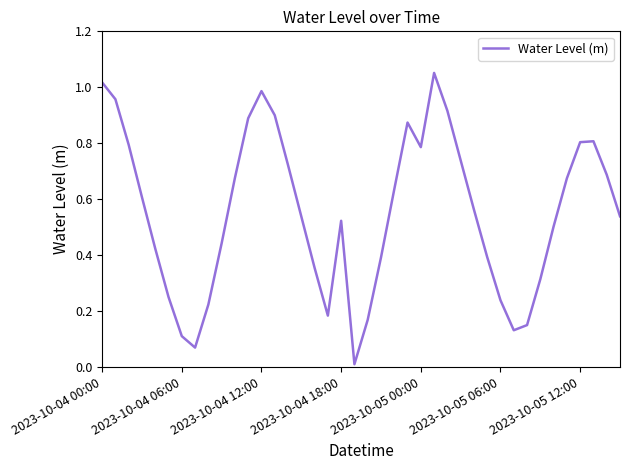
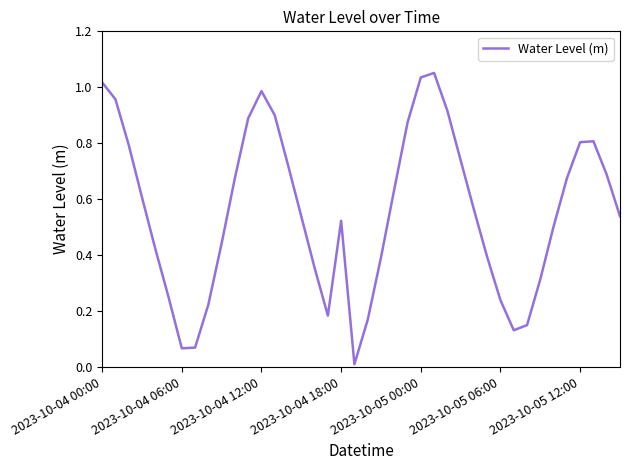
2023-10-04 06:00: 0.11 -> 0.07
2023-10-05 00:00: 0.79 -> 1.04
